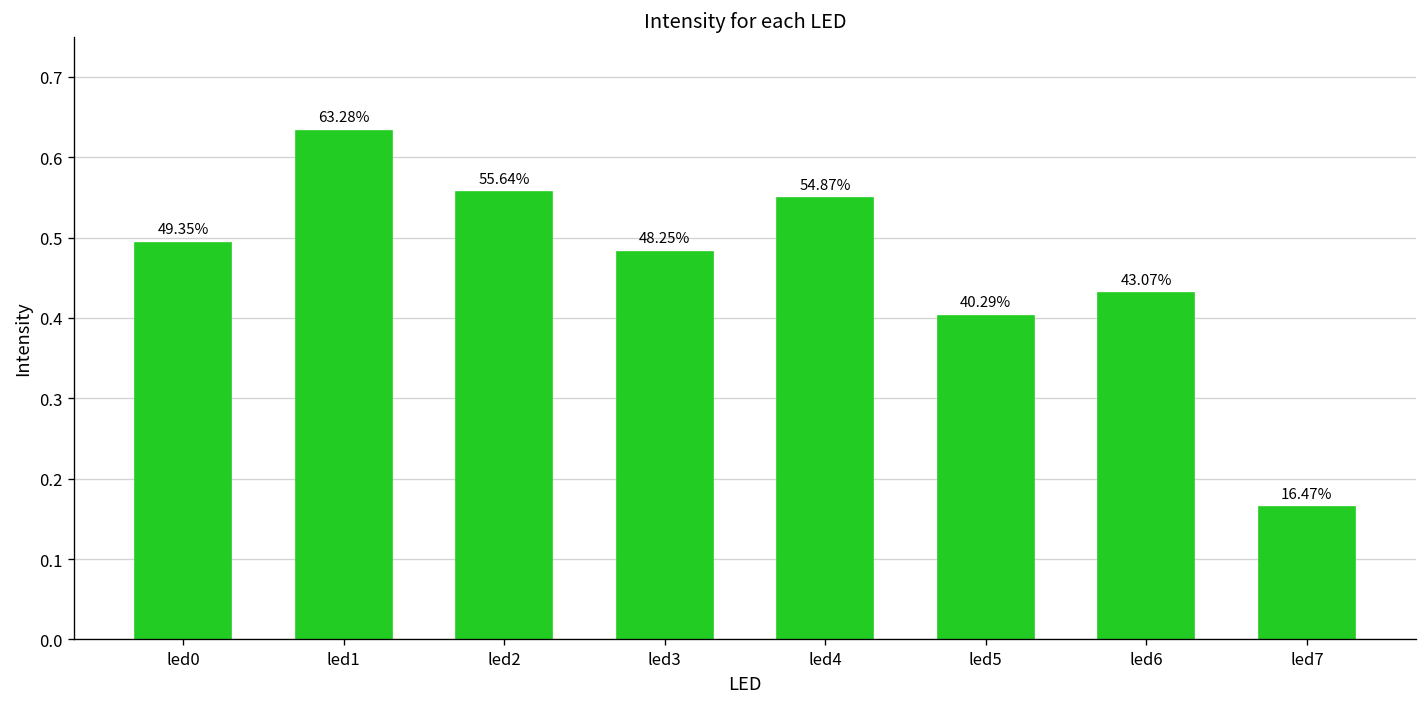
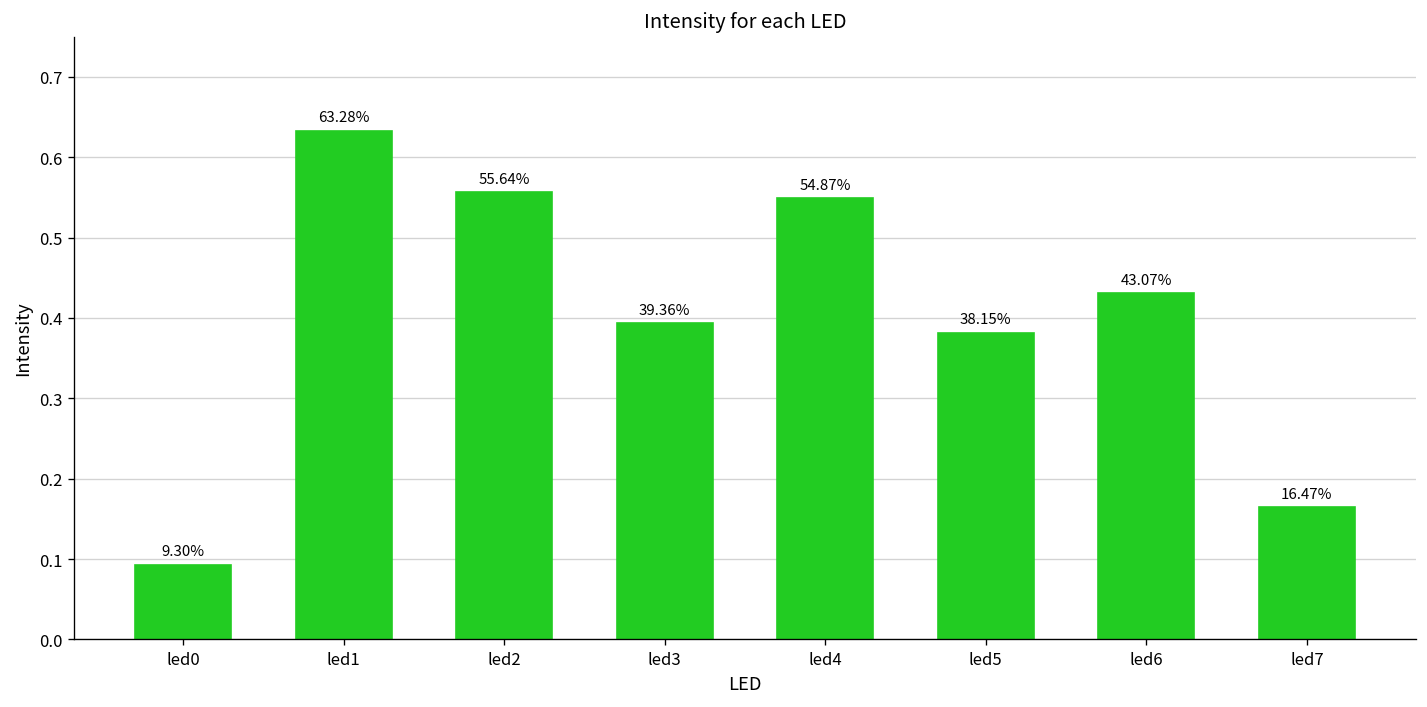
led0: 49.35% -> 9.30%
led3: 48.25% -> 39.36%
led5: 40.29% -> 38.15%
